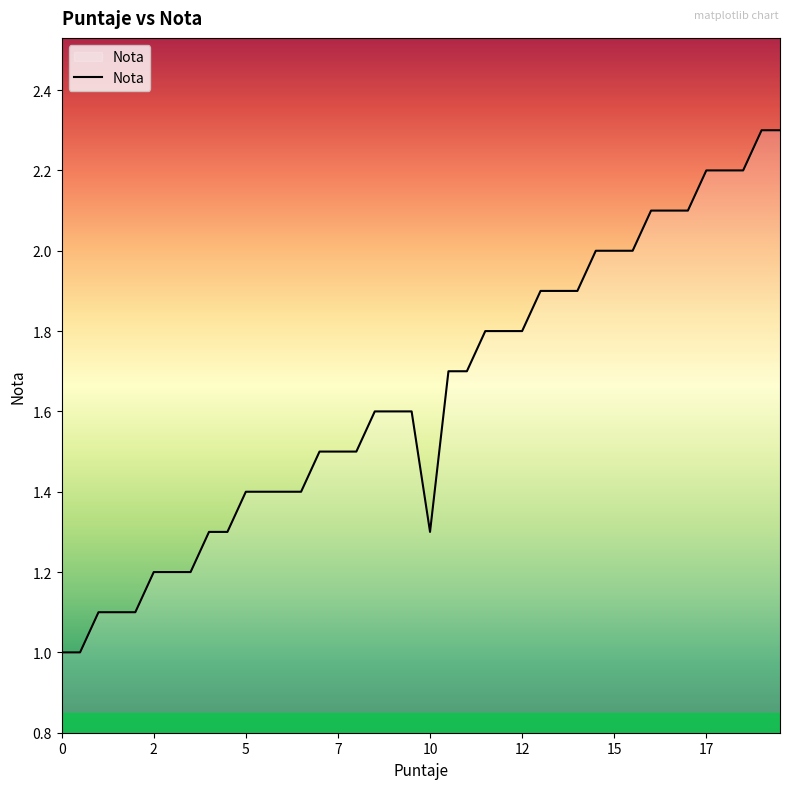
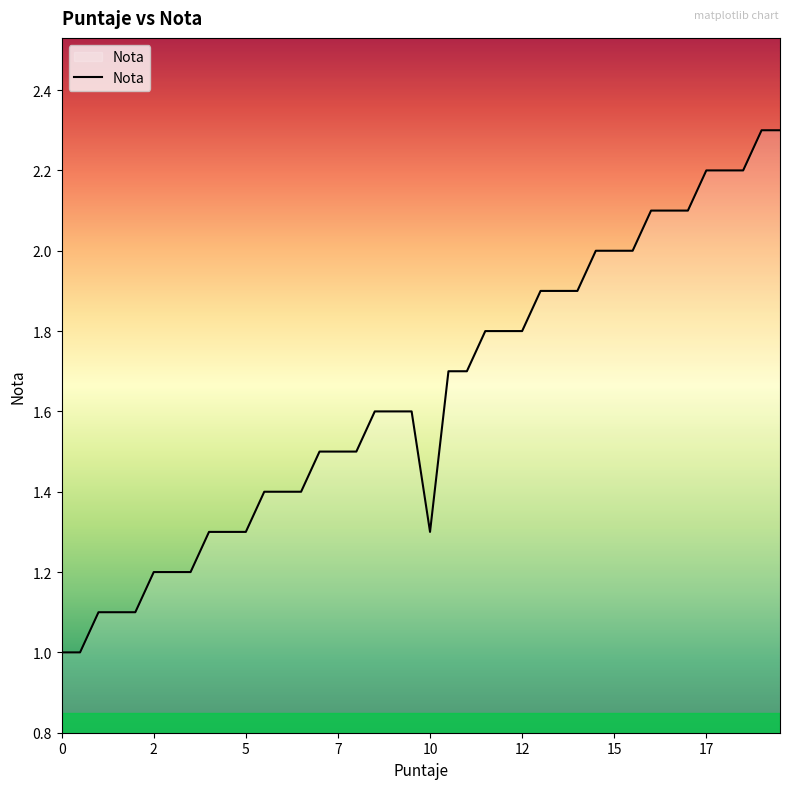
5: 1.4 -> 1.3
